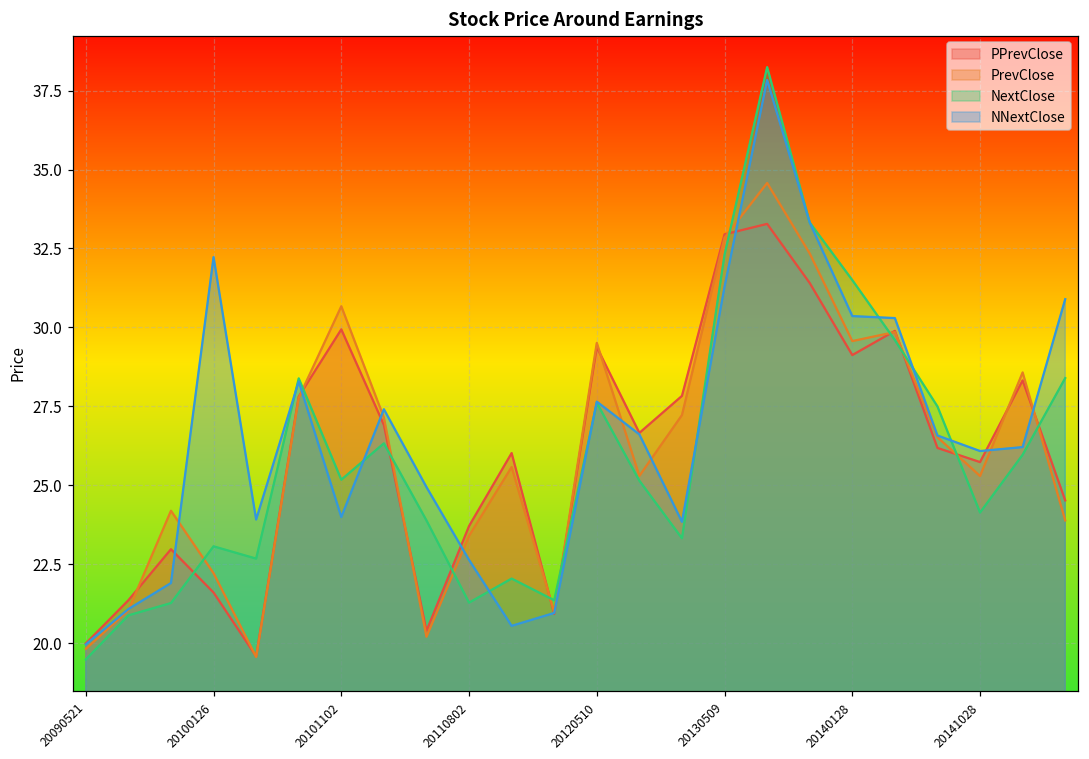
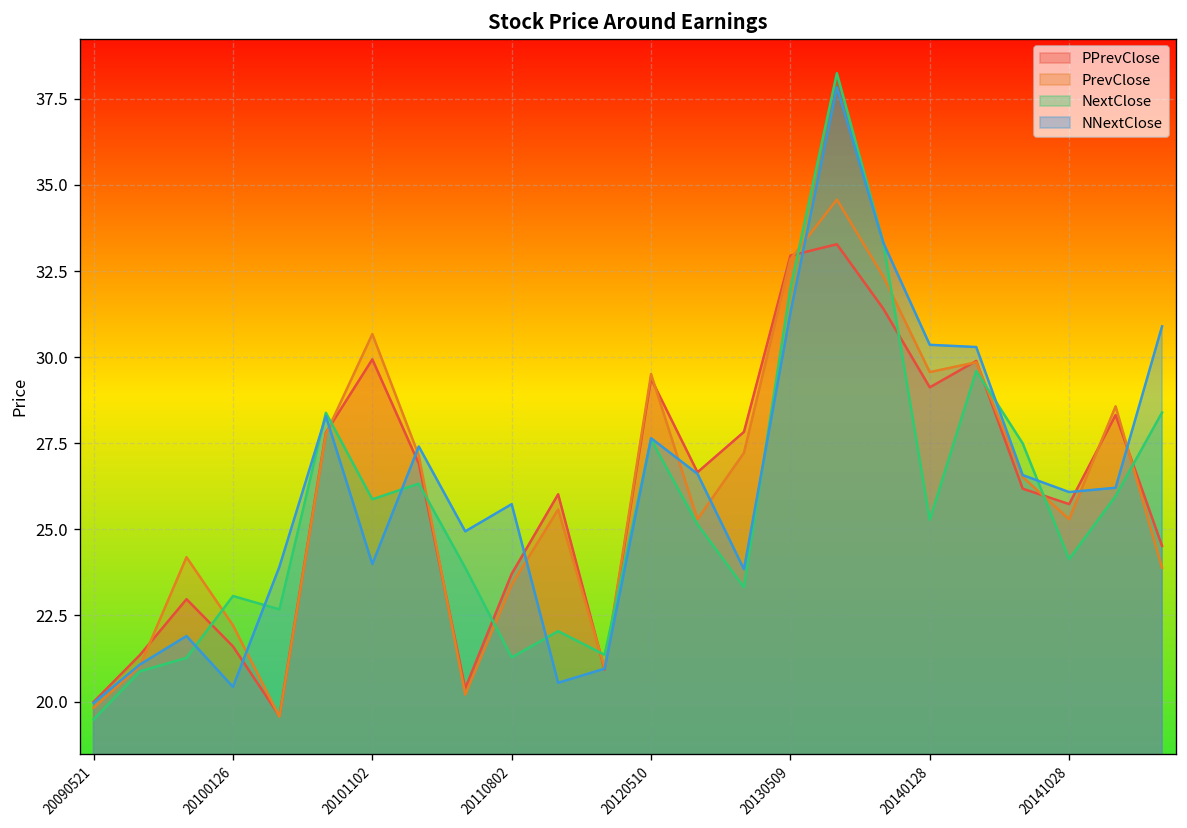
NNextClose, 20100126: 32.2 -> 20.4
NextClose, 20101102: 25.2 -> 25.9
NNextClose, 20110802: 22.6 -> 25.7
NextClose, 20130509: 32.3 -> 32.0
NextClose, 20140128: 31.5 -> 25.3
